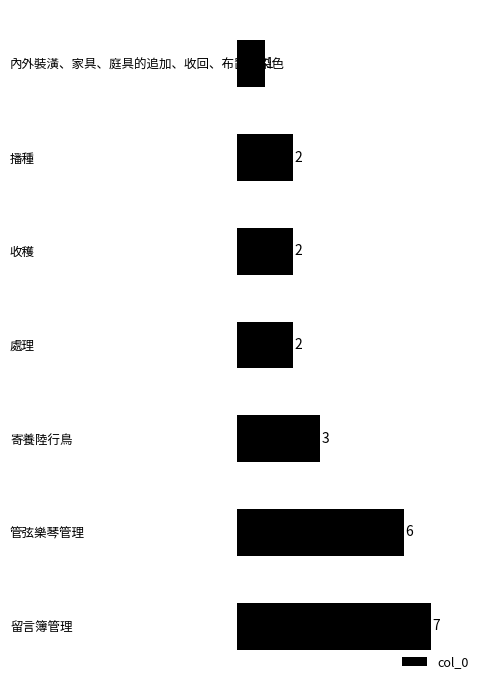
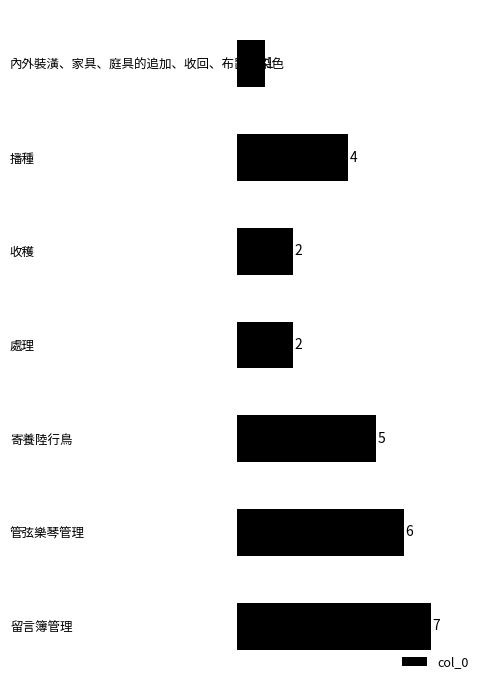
播種: 2 -> 4
寄養陸行鳥: 3 -> 5
